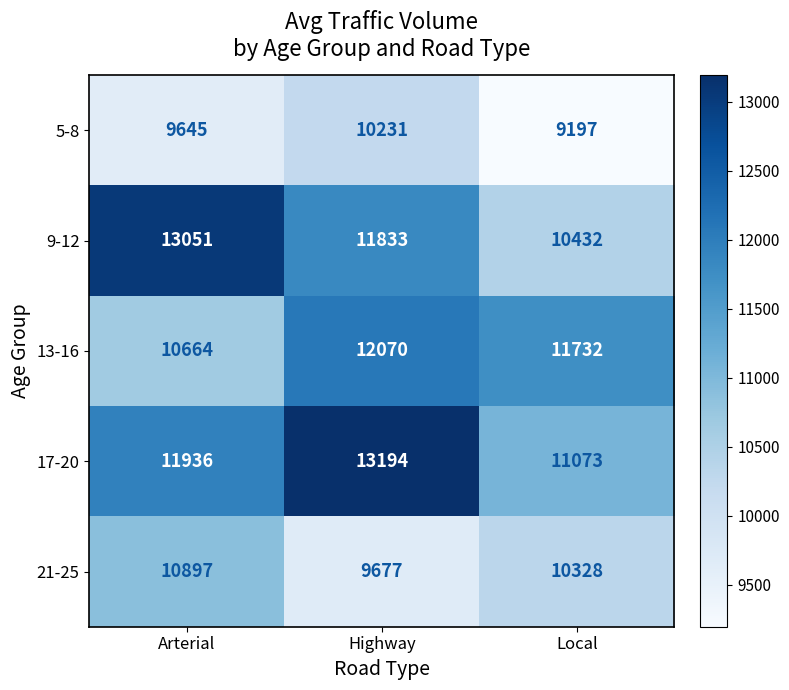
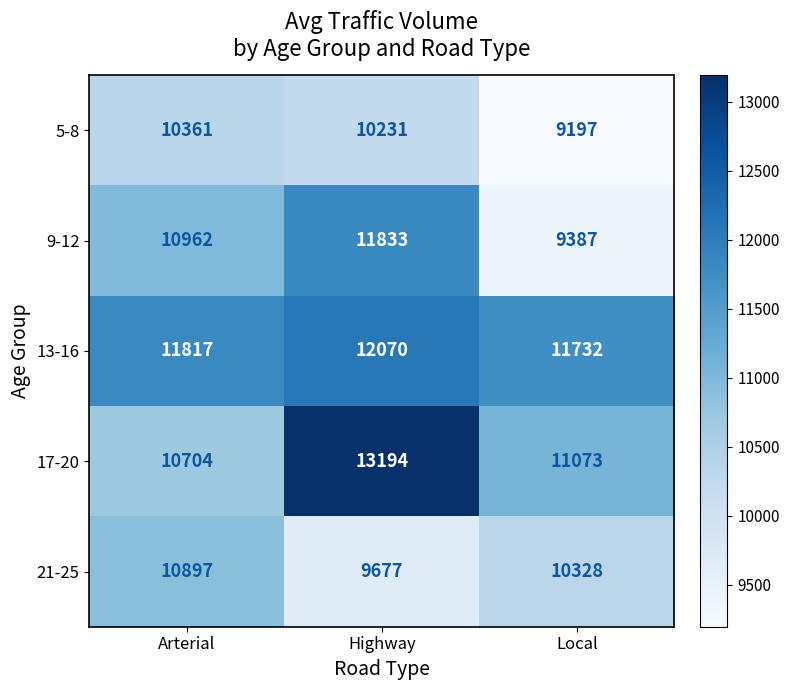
5-8, Arterial: 9645 -> 10361
9-12, Arterial: 13051 -> 10962
9-12, Local: 10432 -> 9387
13-16, Arterial: 10664 -> 11817
17-20, Arterial: 11936 -> 10704
